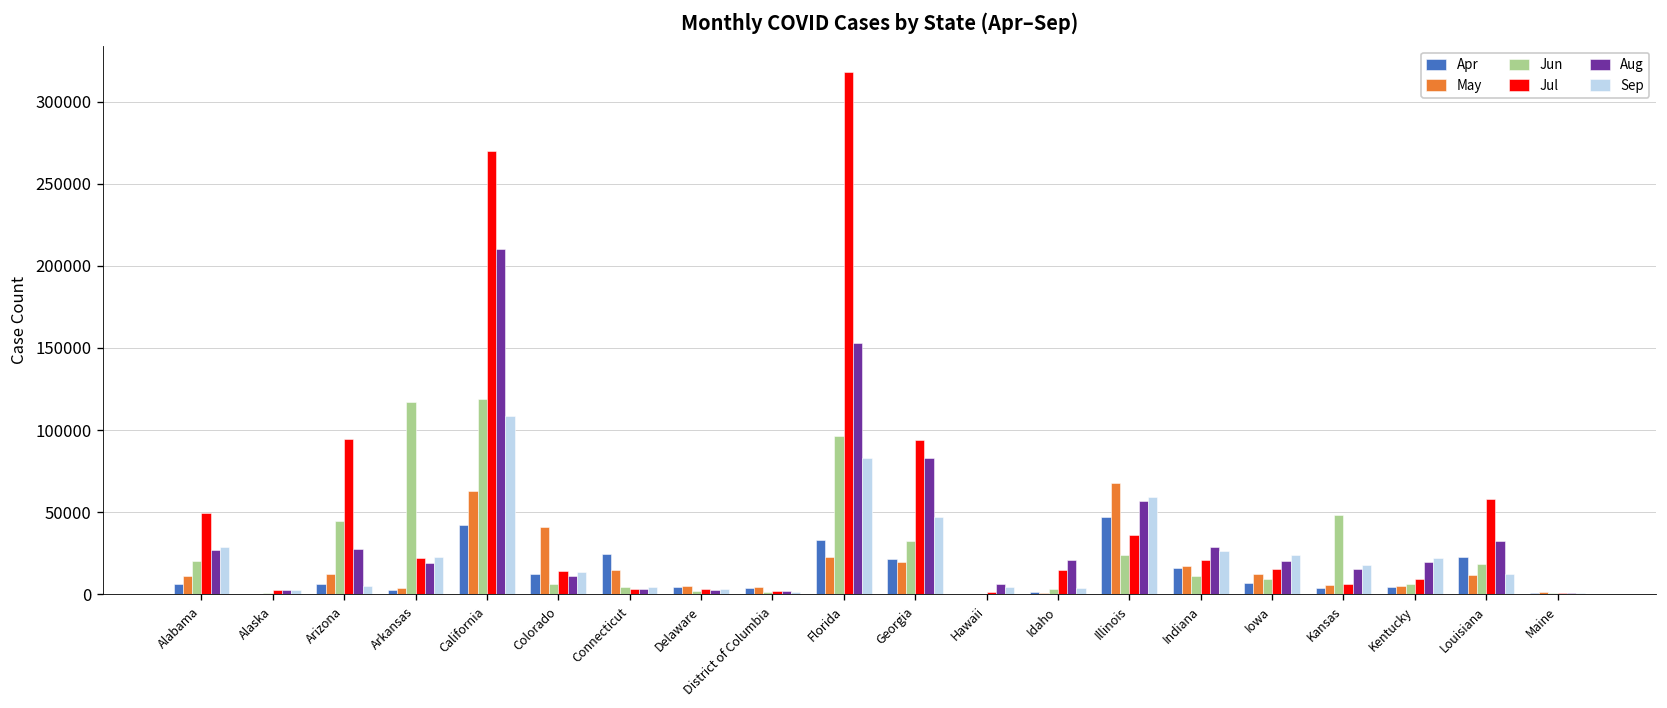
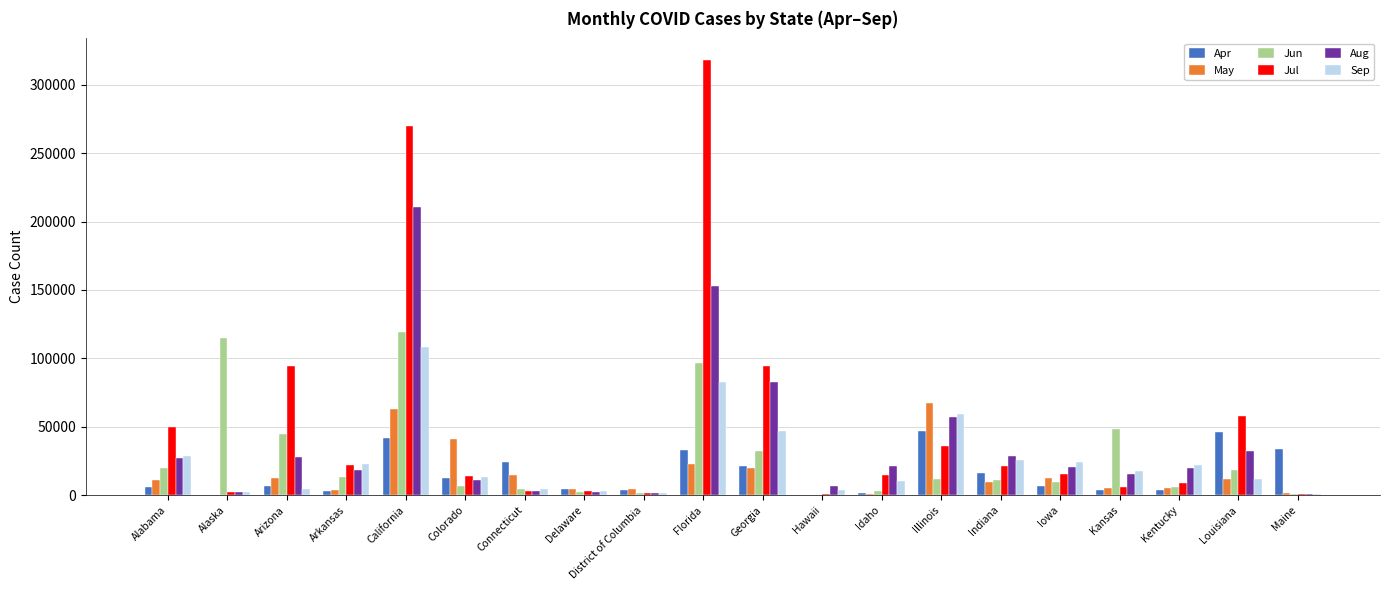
Jun, Alaska: 1000 -> 115000
Jun, Arkansas: 117000 -> 14000
Sep, Idaho: 4000 -> 10000
Jun, Illinois: 24000 -> 12000
May, Indiana: 17000 -> 9000
Apr, Louisiana: 23000 -> 46000
Apr, Maine: 1000 -> 34000
